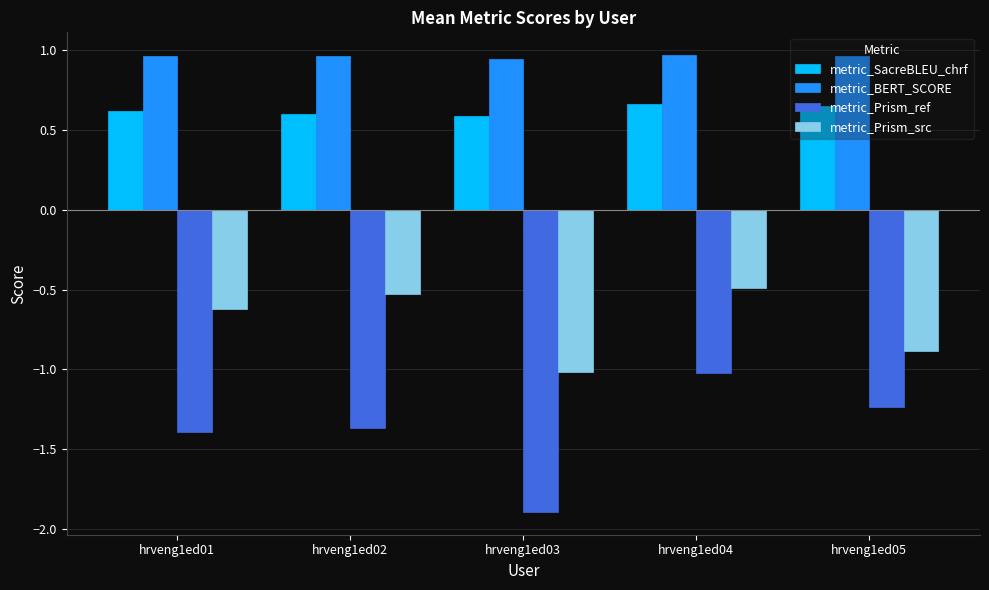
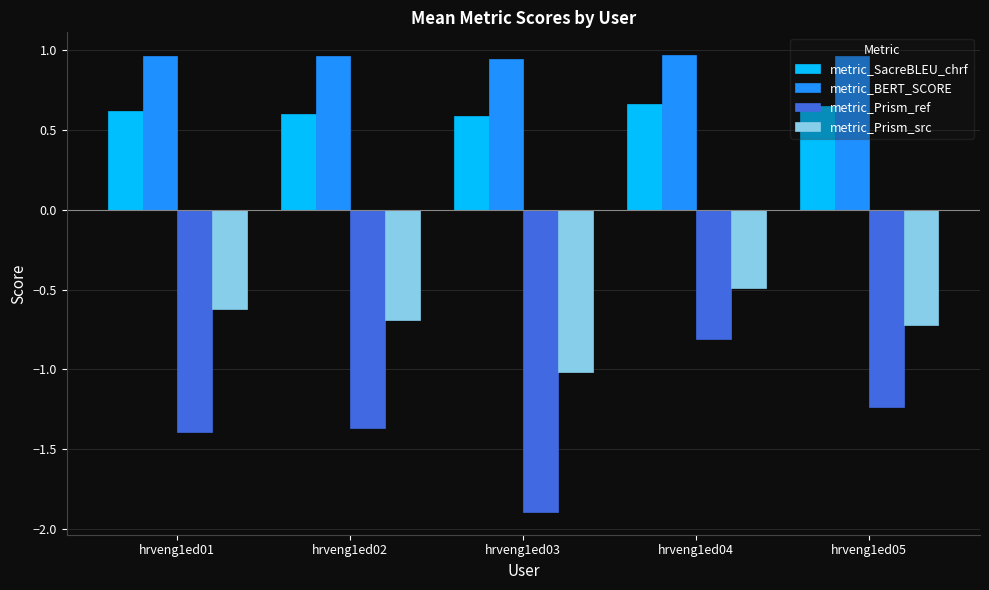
metric_Prism_src, hrveng1ed02: -0.53 -> -0.69
metric_Prism_ref, hrveng1ed04: -1.02 -> -0.81
metric_Prism_src, hrveng1ed05: -0.89 -> -0.72
